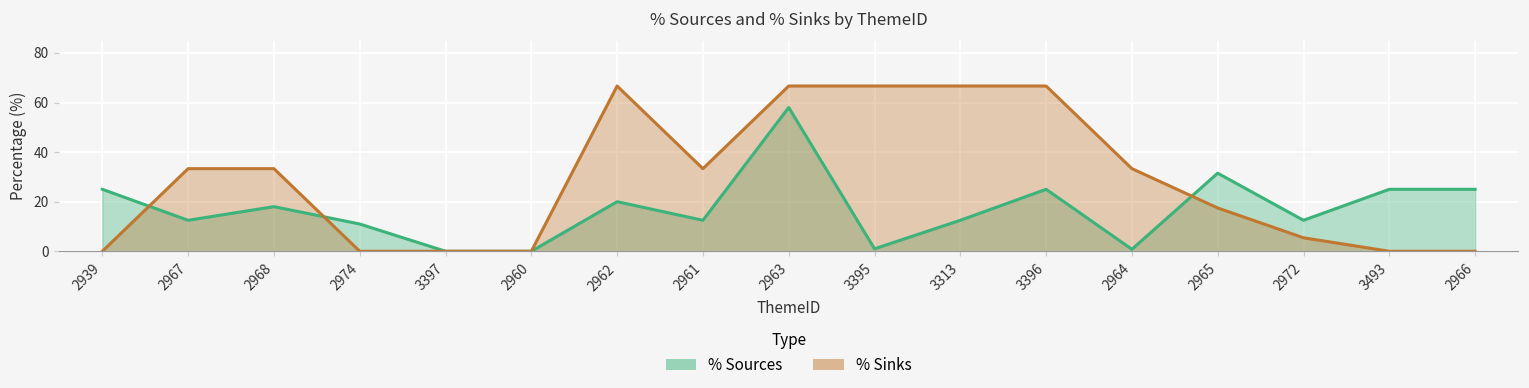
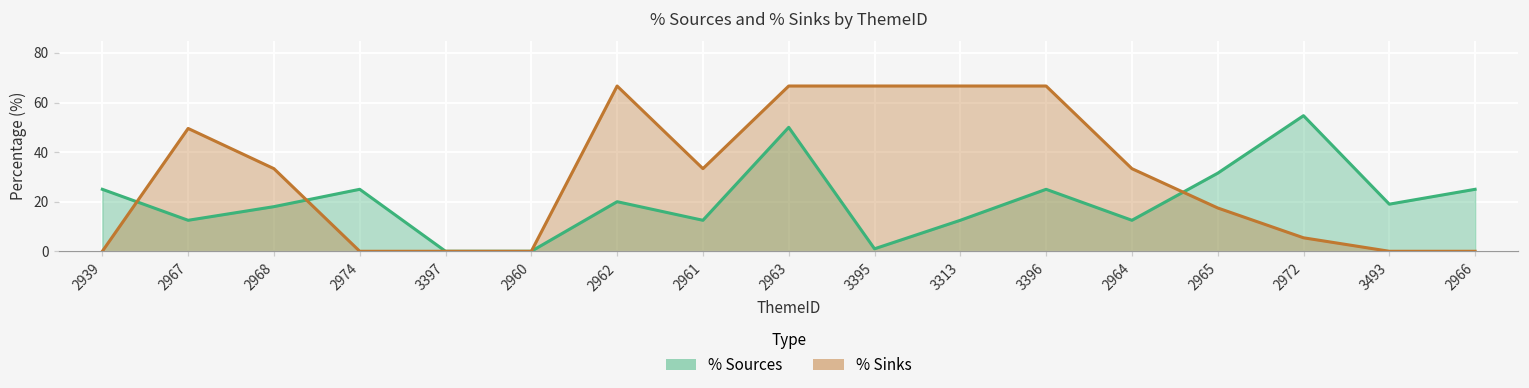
% Sinks, 2967: 33 -> 50
% Sources, 2974: 11 -> 25
% Sources, 2963: 58 -> 50
% Sources, 2964: 1 -> 13
% Sources, 2972: 13 -> 55
% Sources, 3493: 25 -> 19
